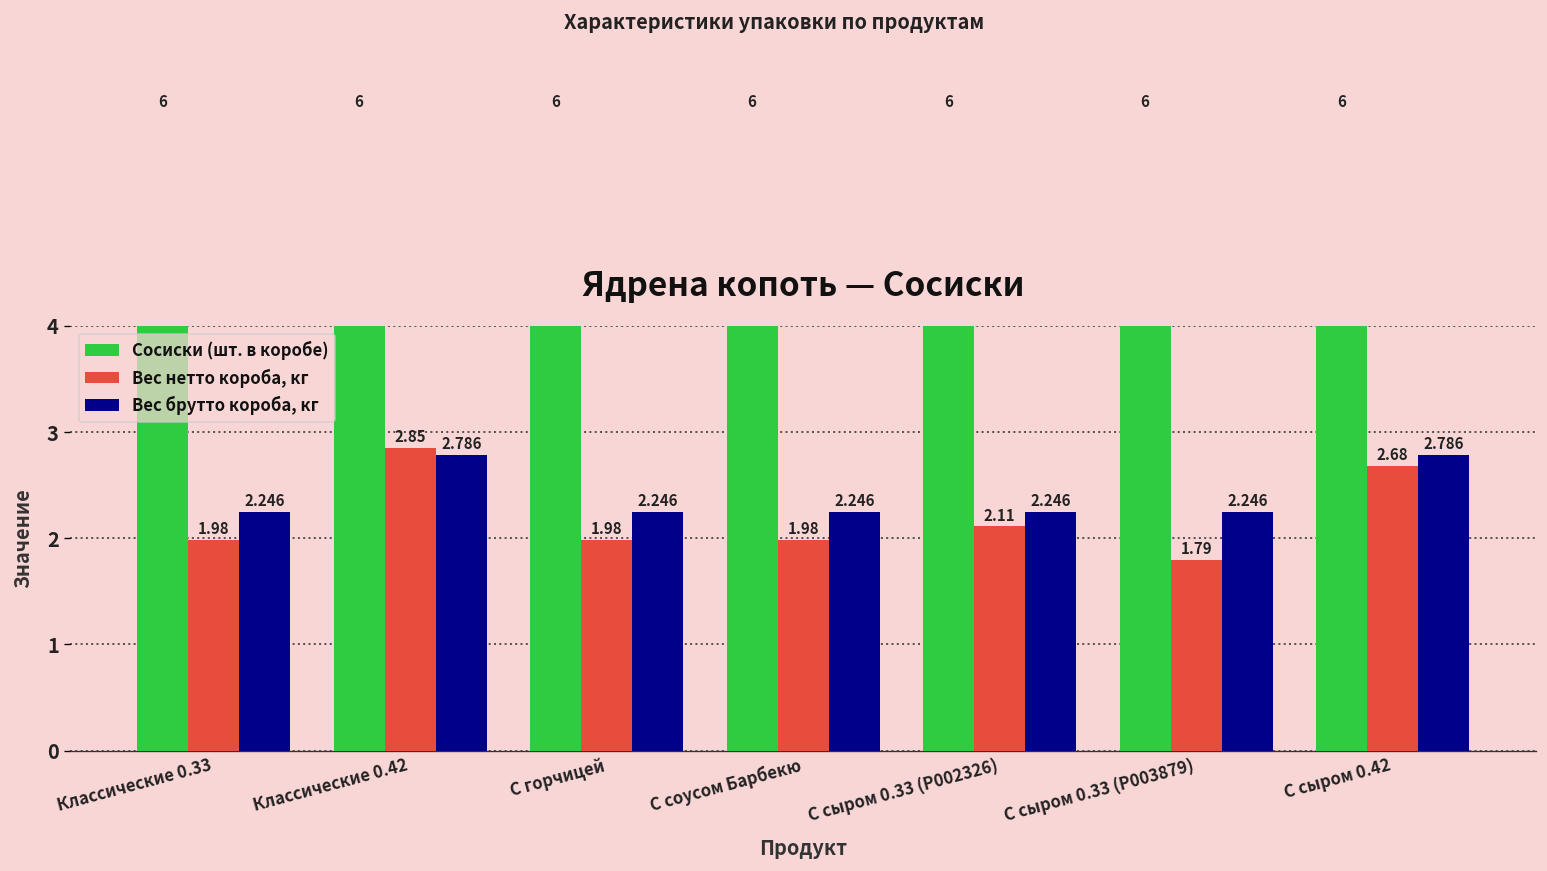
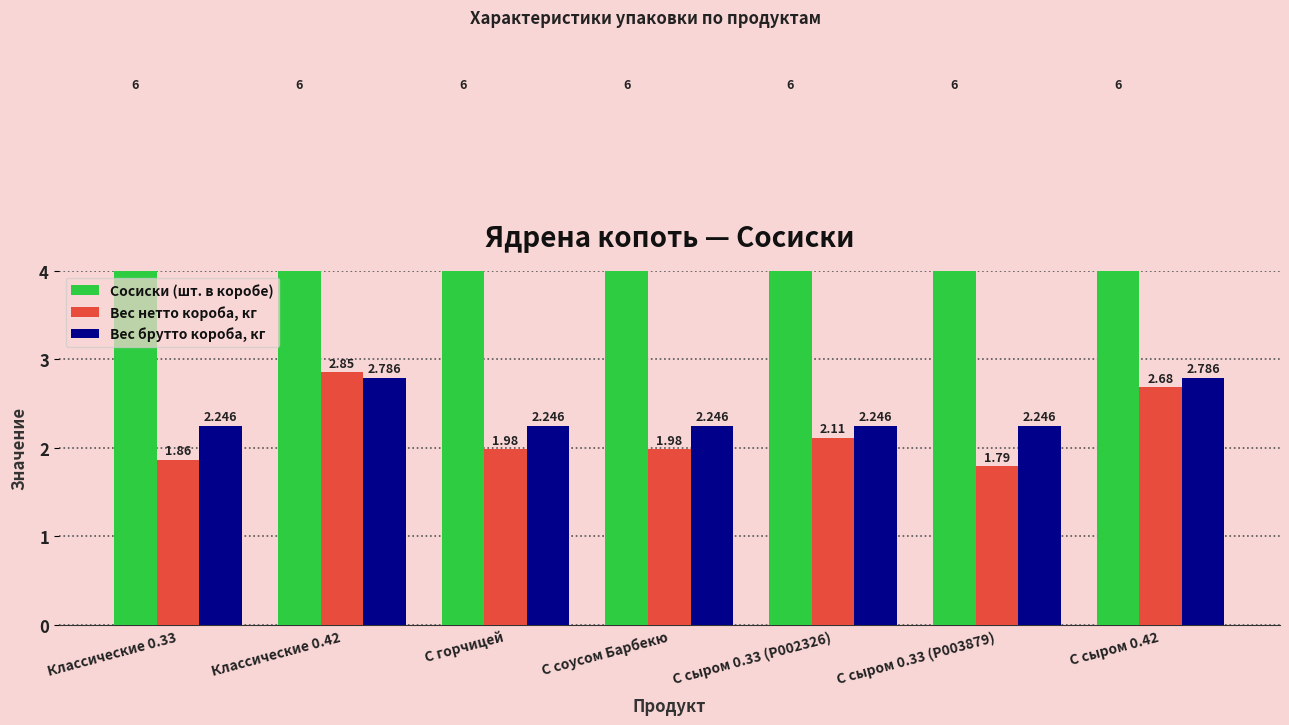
Вес нетто короба, кг, Классические 0.33: 1.98 -> 1.86
